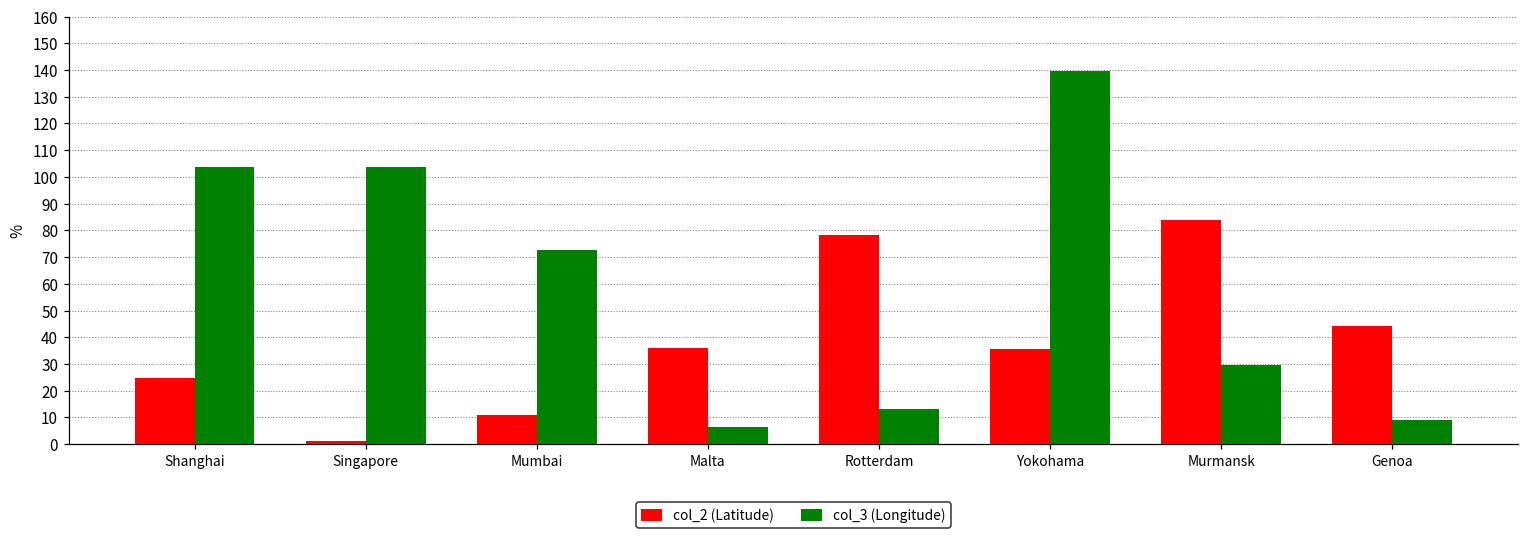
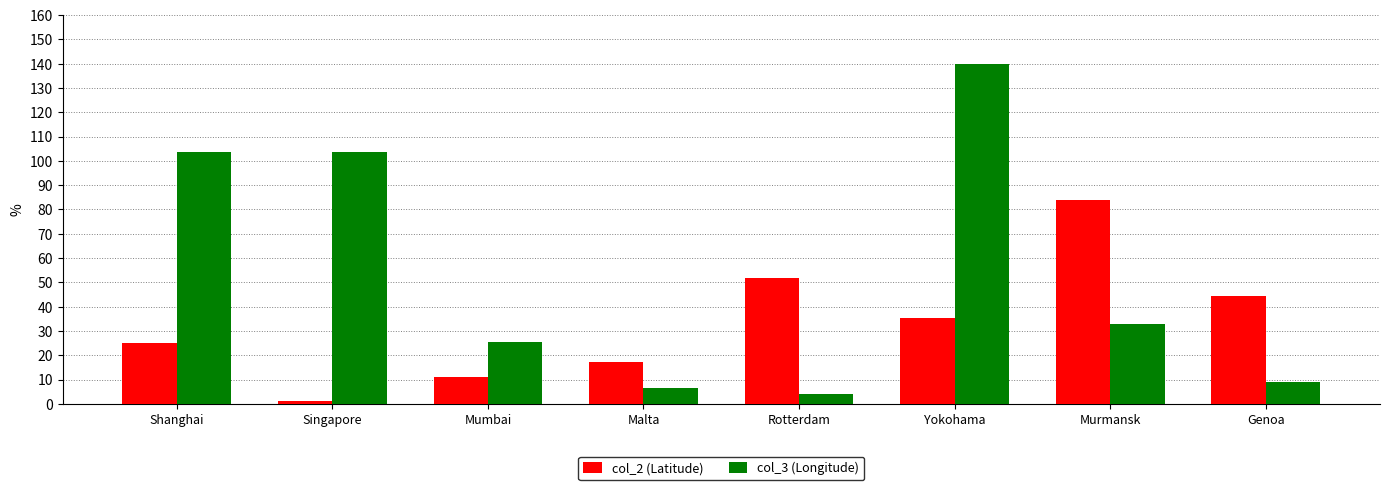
col_3 (Longitude), Mumbai: 73 -> 25
col_2 (Latitude), Malta: 36 -> 17
col_2 (Latitude), Rotterdam: 78 -> 52
col_3 (Longitude), Rotterdam: 13 -> 4
col_3 (Longitude), Murmansk: 30 -> 33
